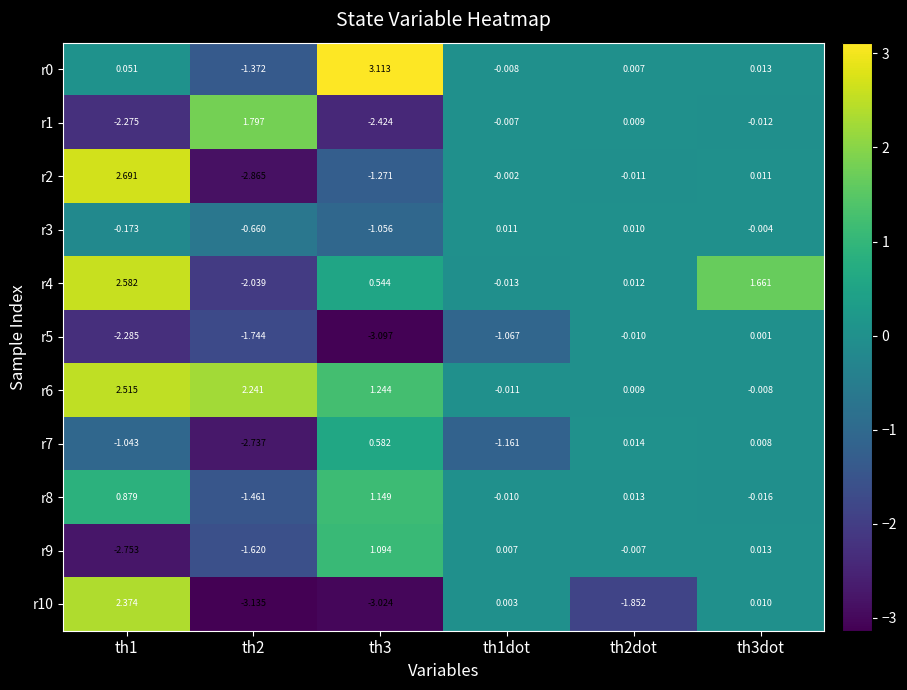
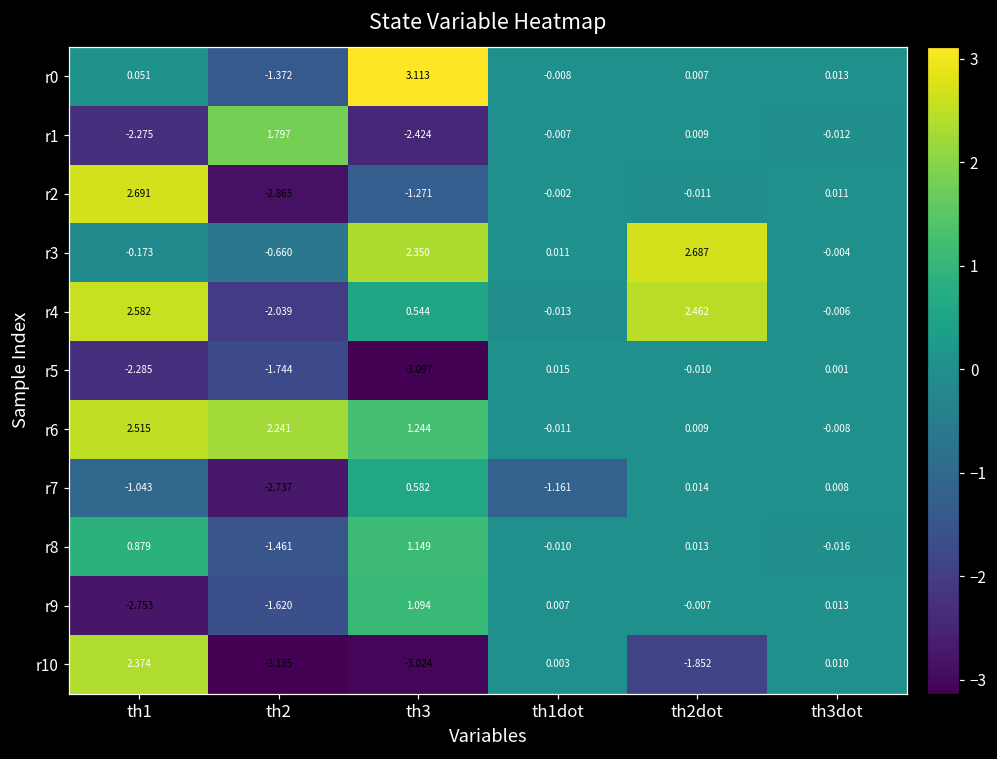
r3, th3: -1.056 -> 2.350
r3, th2dot: 0.010 -> 2.687
r4, th2dot: 0.012 -> 2.462
r4, th3dot: 1.661 -> -0.006
r5, th1dot: -1.067 -> 0.015
